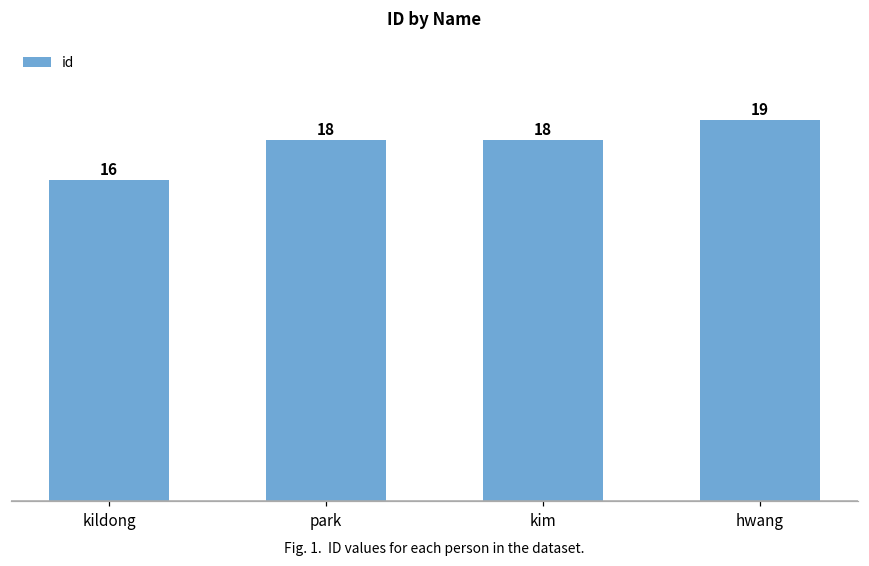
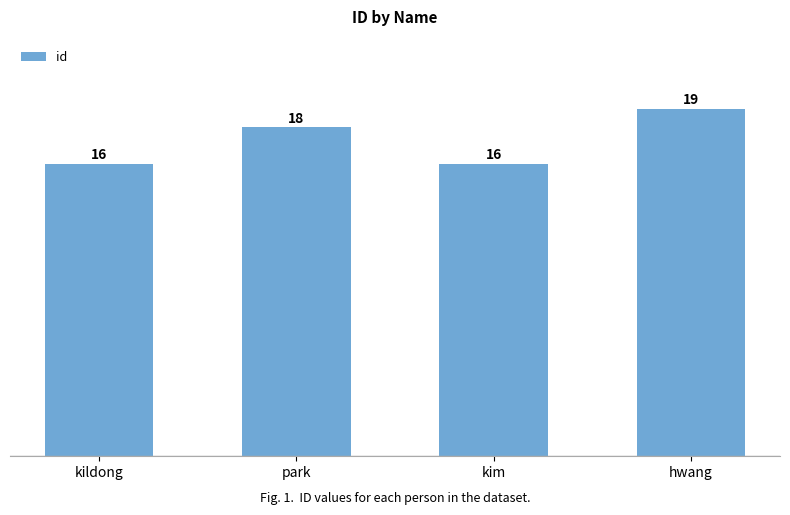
kim: 18 -> 16
